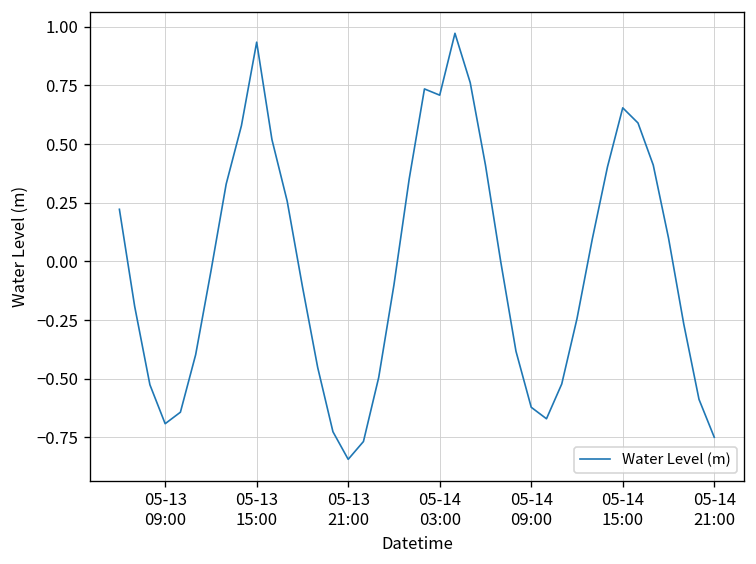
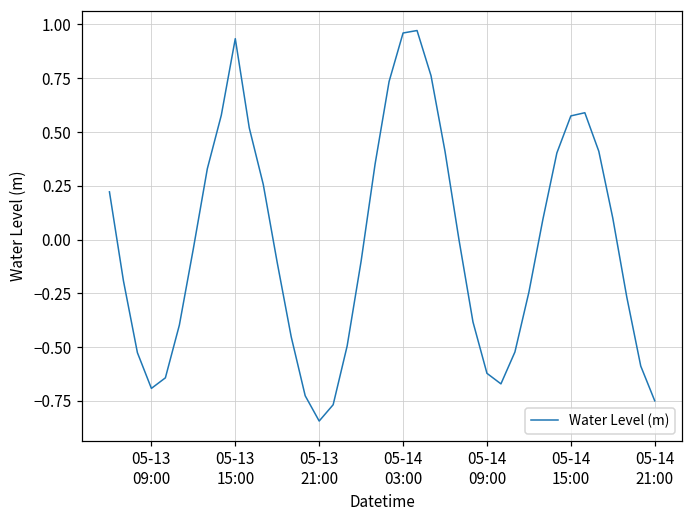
05-14 03:00: 0.71 -> 0.96
05-14 15:00: 0.65 -> 0.57
